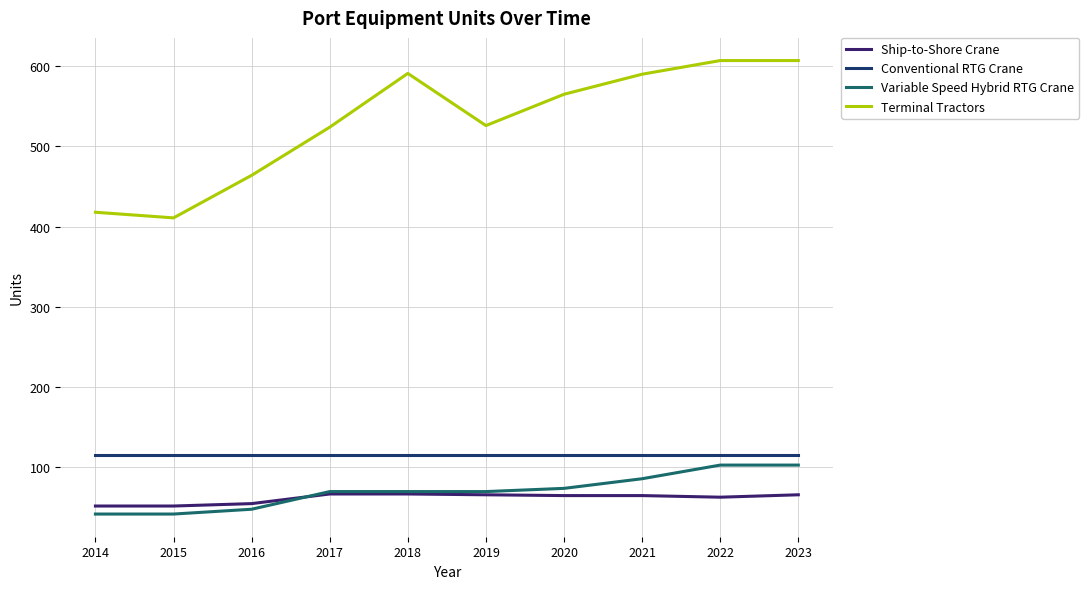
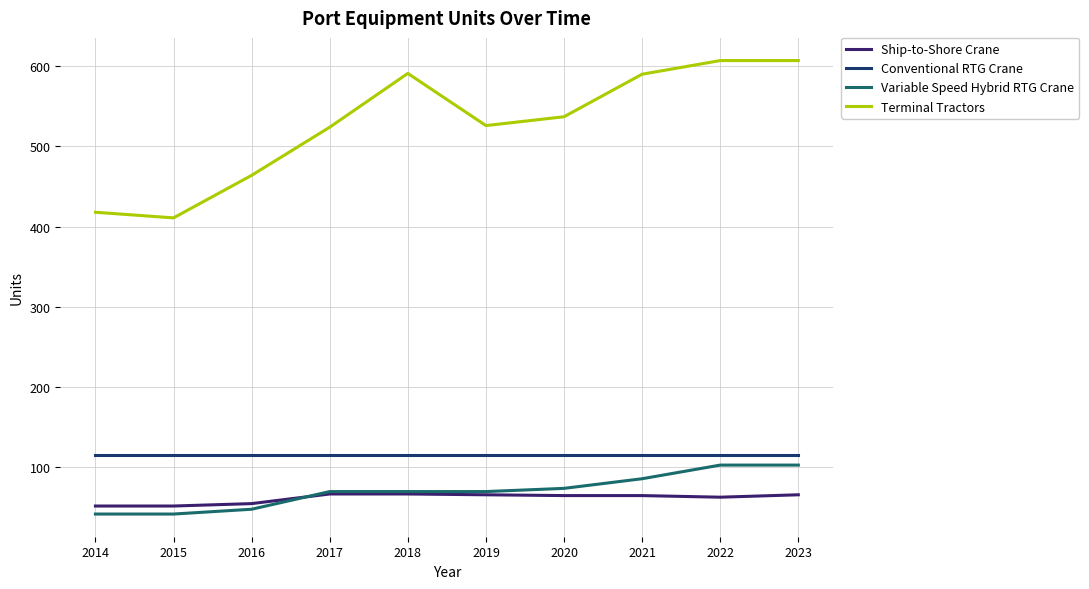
Terminal Tractors, 2020: 570 -> 540
